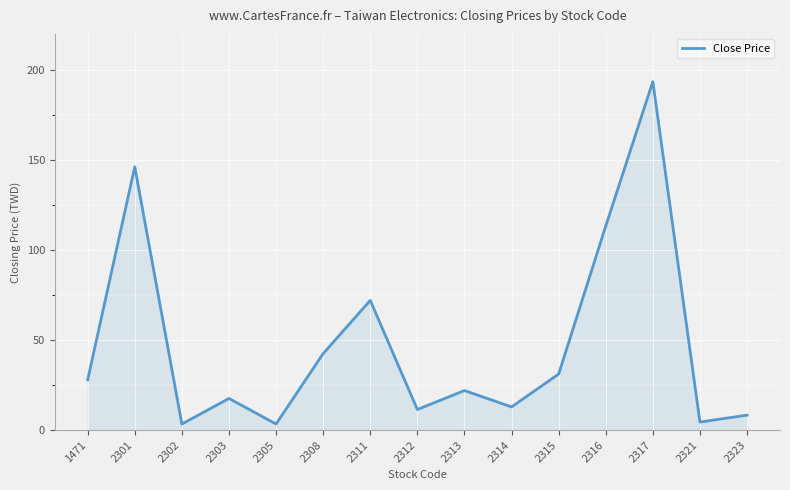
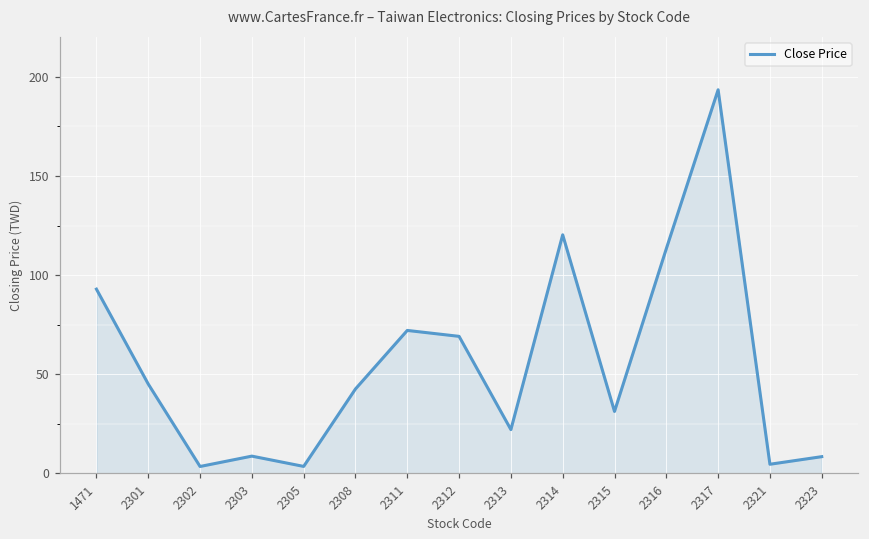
1471: 28 -> 93
2301: 146 -> 45
2303: 18 -> 9
2312: 11 -> 69
2314: 13 -> 120
